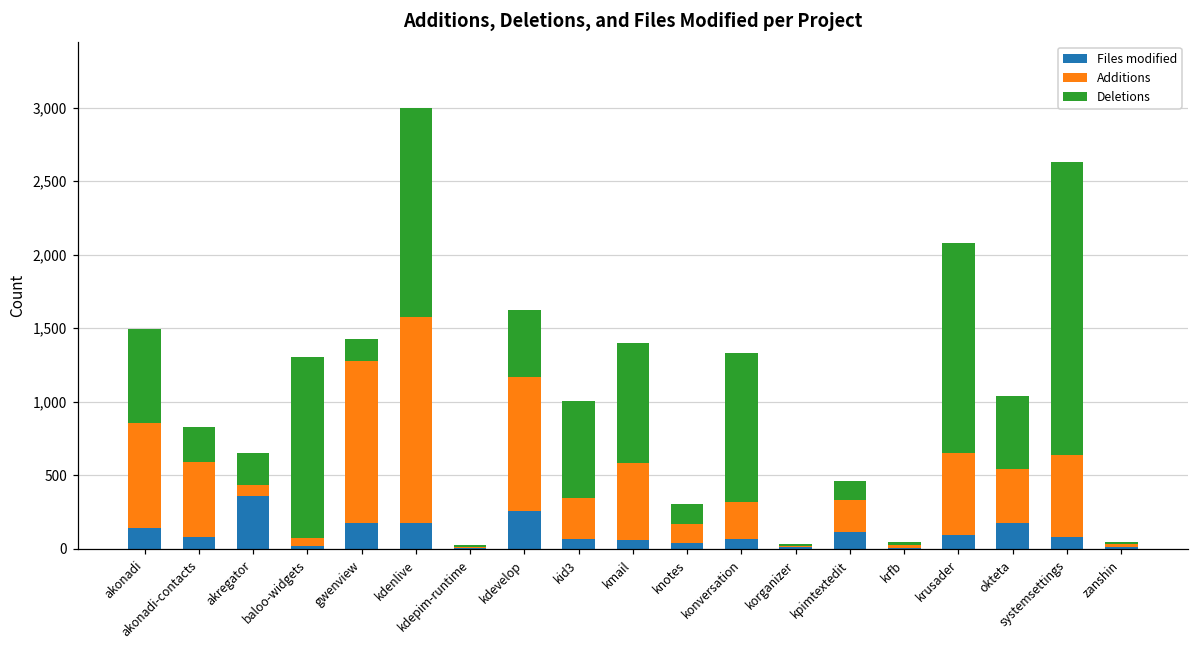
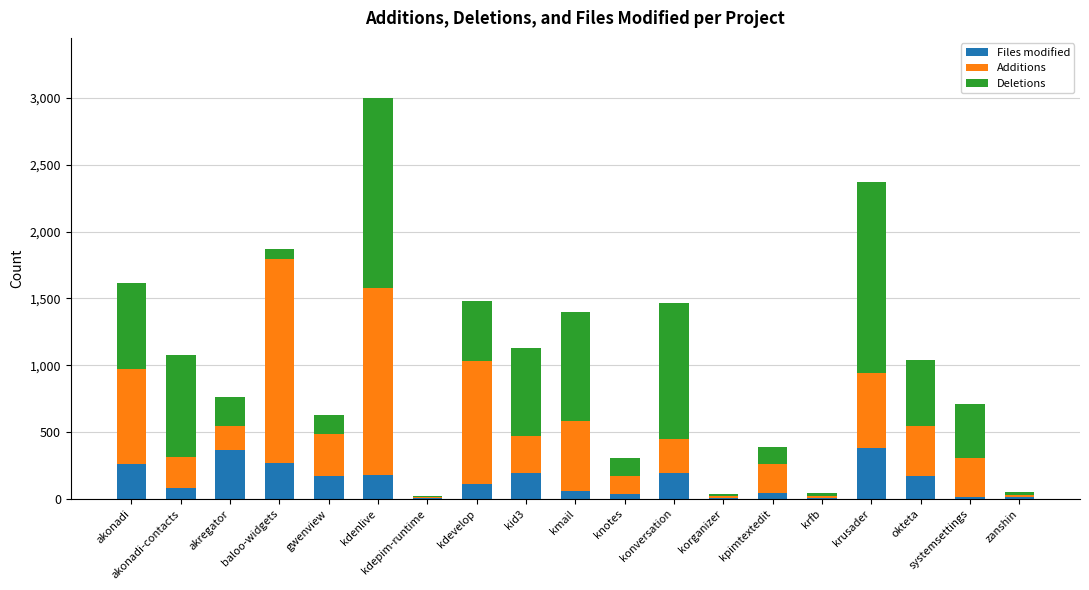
Files modified, akonadi: 140 -> 260
Additions, akonadi-contacts: 510 -> 240
Deletions, akonadi-contacts: 240 -> 760
Additions, akregator: 70 -> 190
Files modified, baloo-widgets: 20 -> 270
Additions, baloo-widgets: 60 -> 1,530
Deletions, baloo-widgets: 1,230 -> 70
Additions, gwenview: 1,110 -> 310
Files modified, kdevelop: 250 -> 110
Files modified, kid3: 70 -> 190
Files modified, konversation: 60 -> 200
Files modified, kpimtextedit: 120 -> 50
Files modified, krusader: 100 -> 380
Files modified, systemsettings: 80 -> 20
Additions, systemsettings: 560 -> 290
Deletions, systemsettings: 1,990 -> 400
